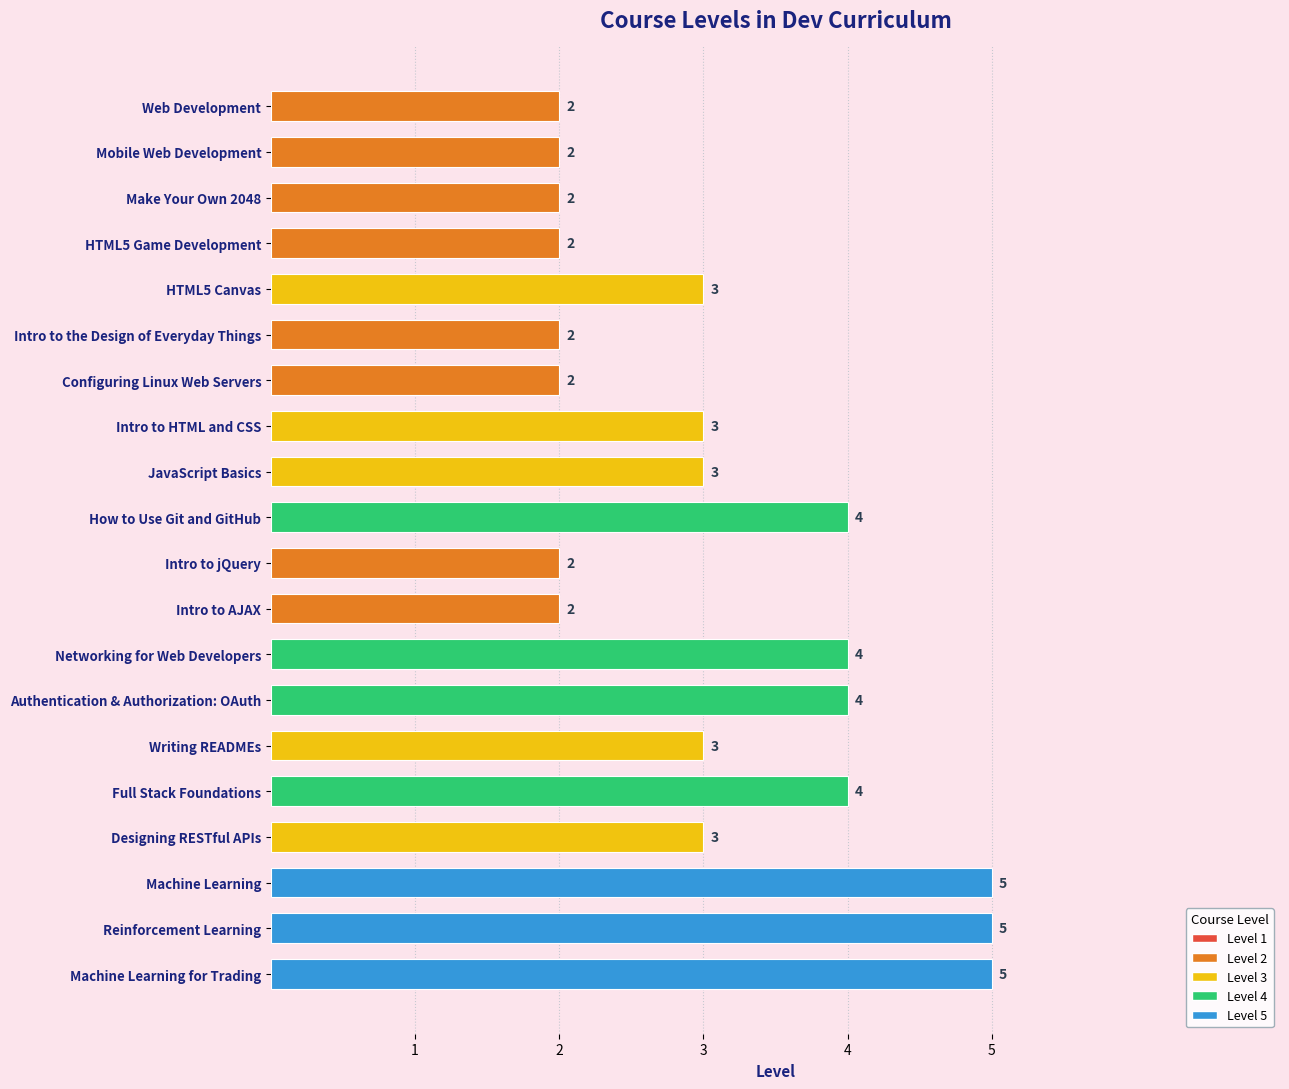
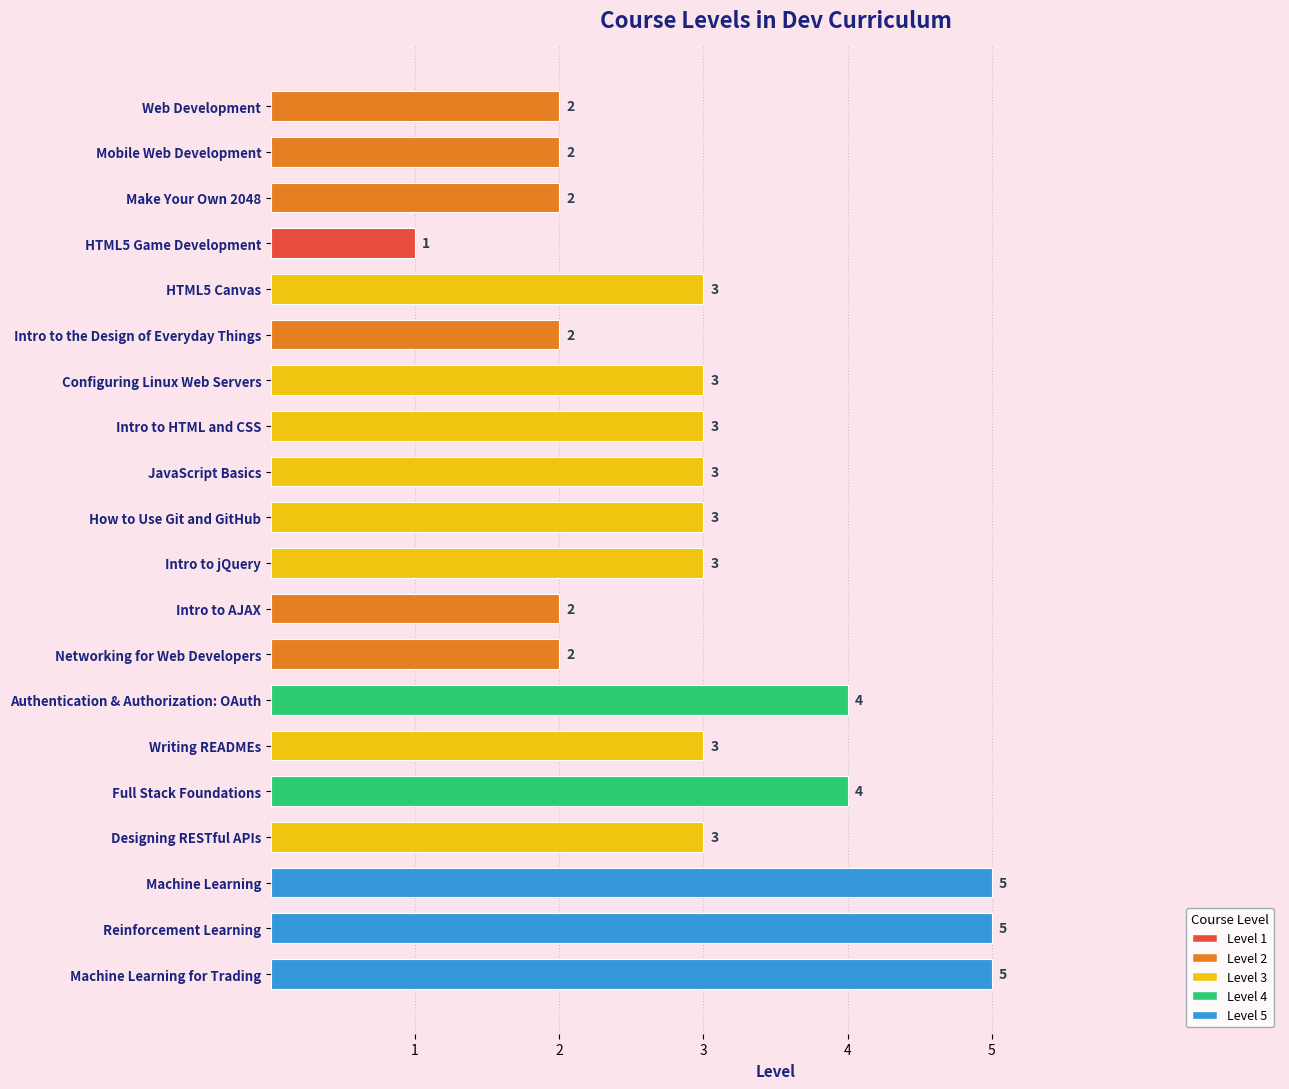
HTML5 Game Development: 2 -> 1
Configuring Linux Web Servers: 2 -> 3
How to Use Git and GitHub: 4 -> 3
Intro to jQuery: 2 -> 3
Networking for Web Developers: 4 -> 2
